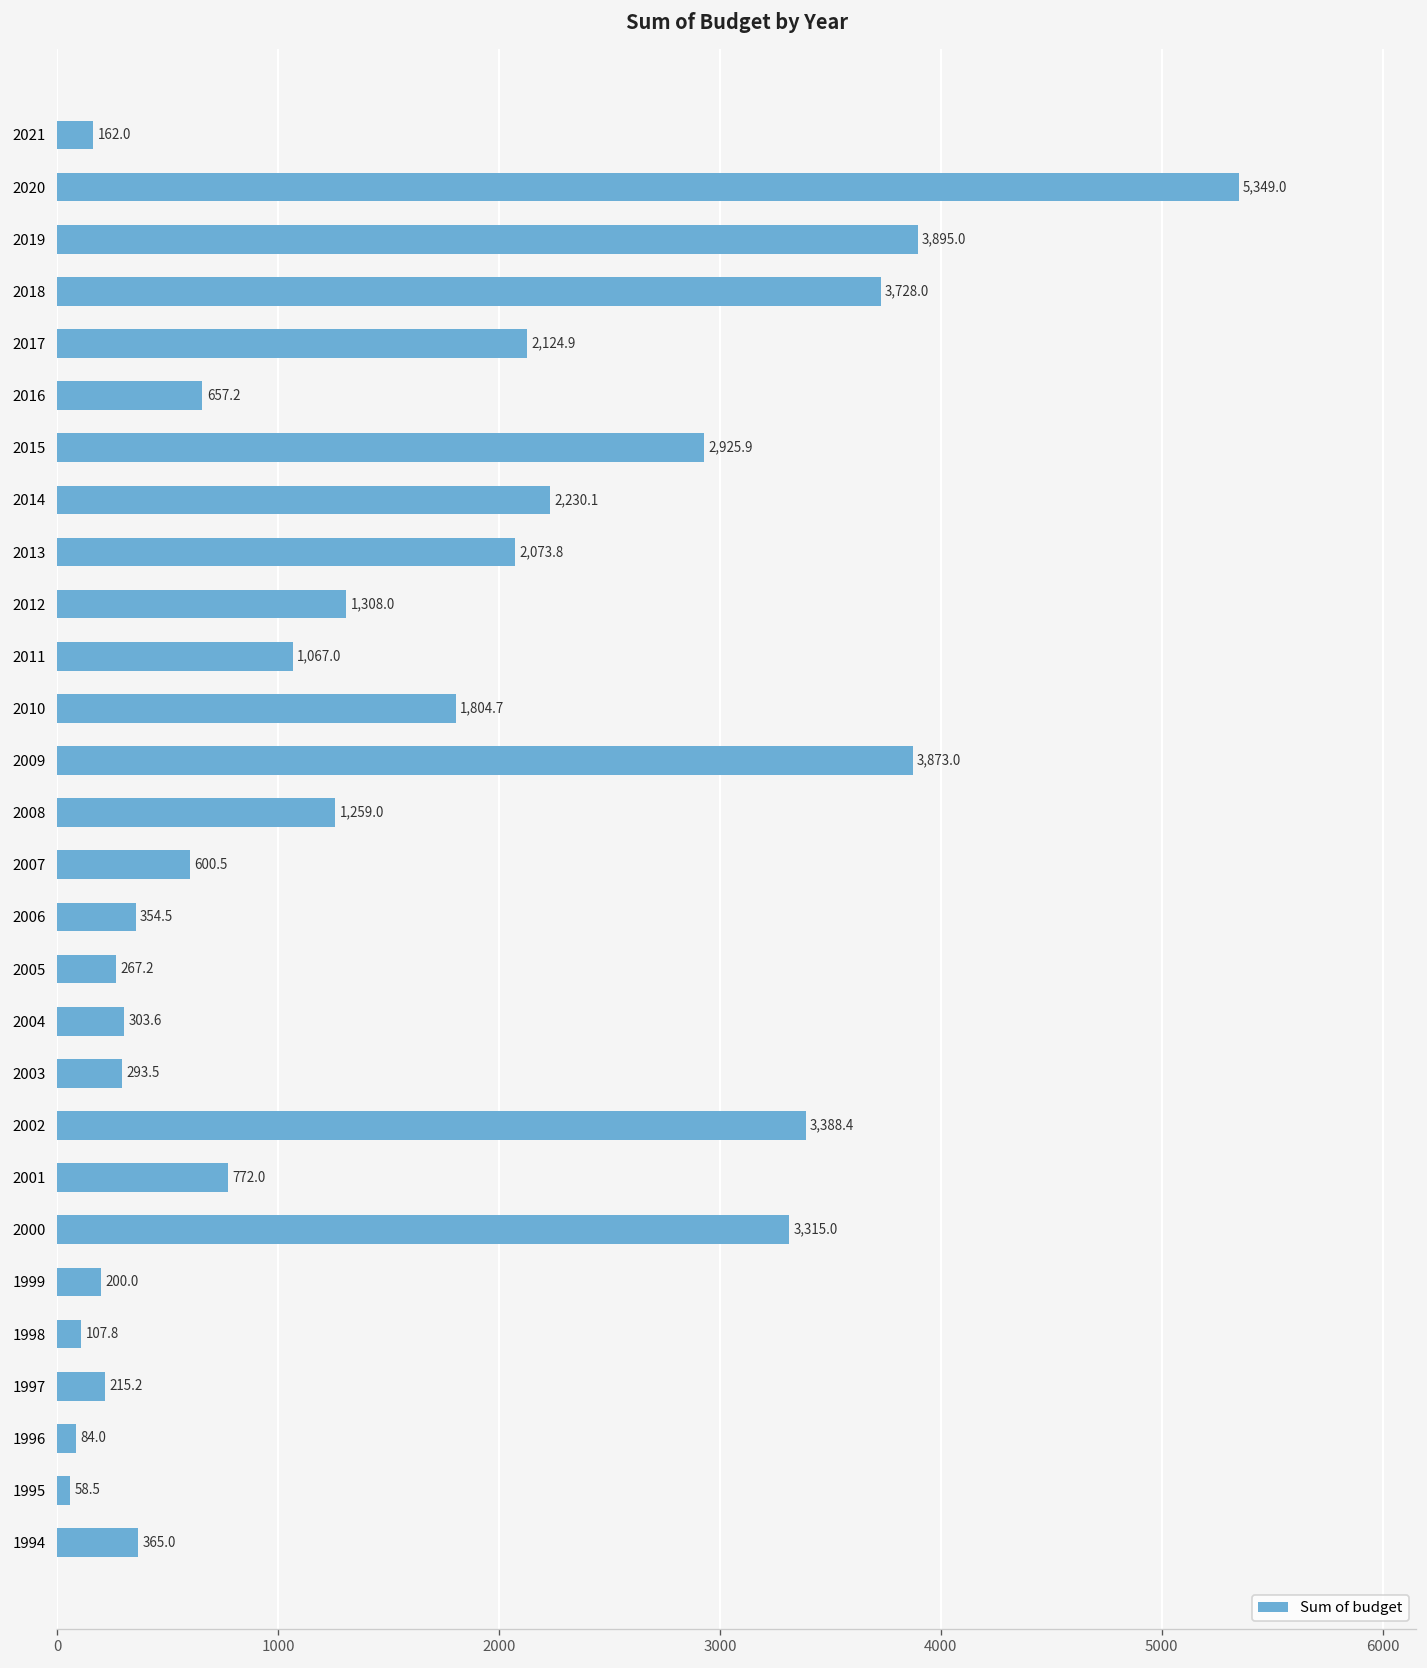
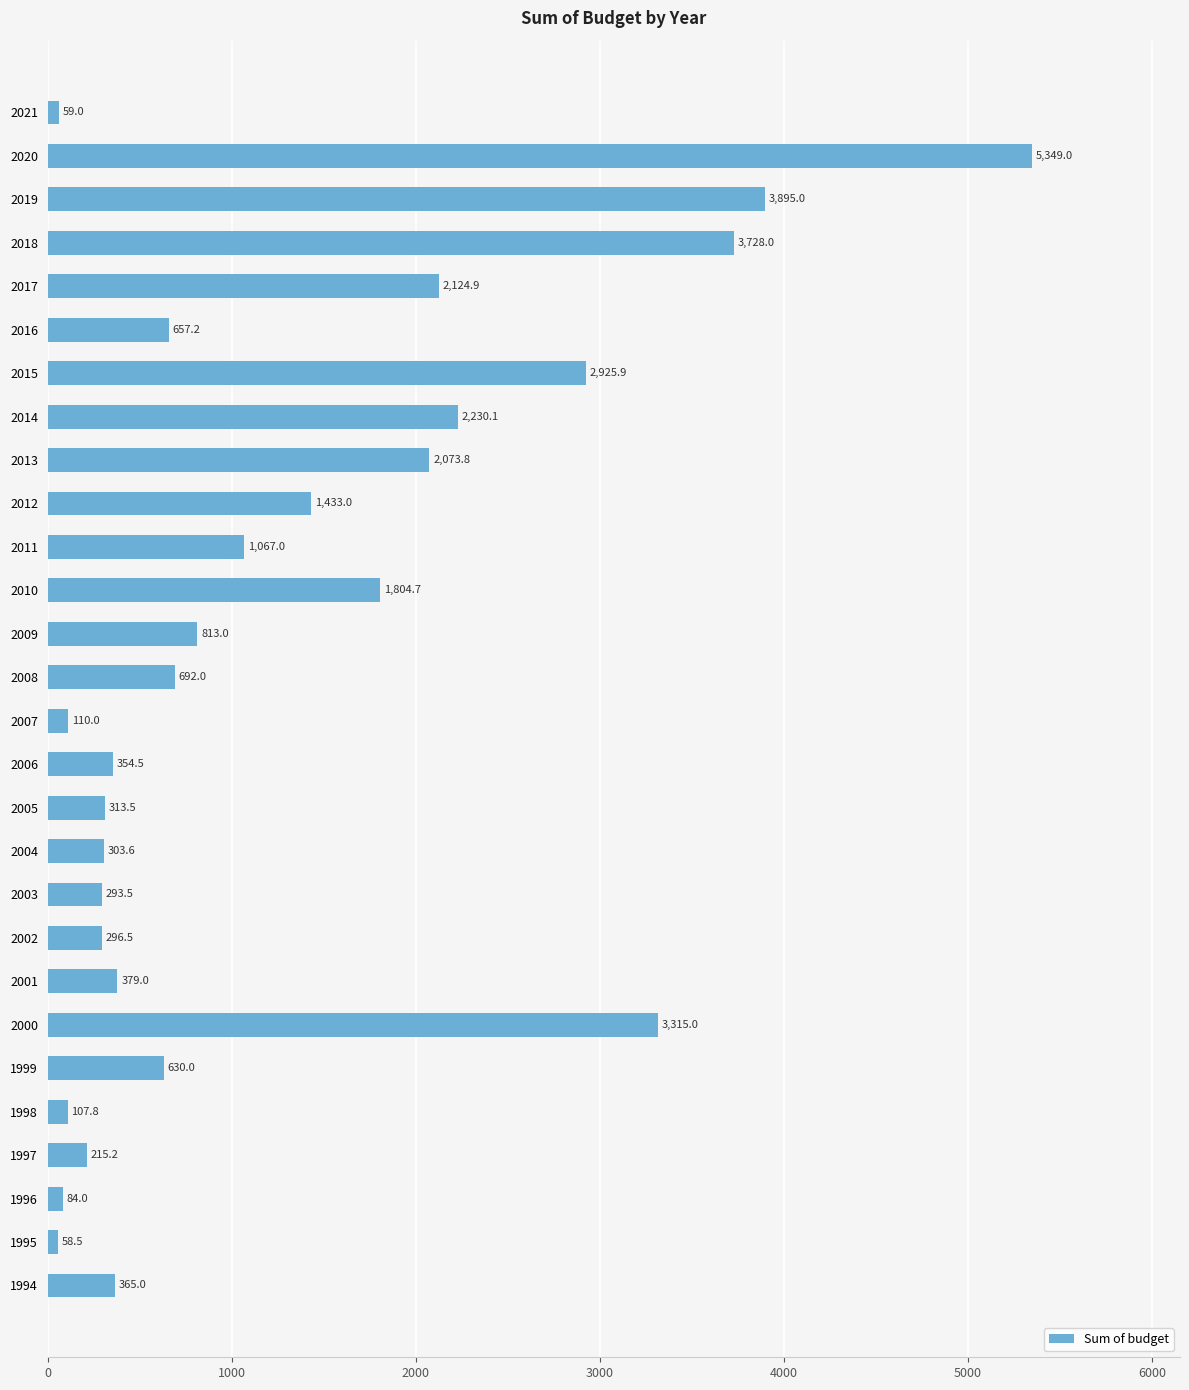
2021: 162.0 -> 59.0
2012: 1,308.0 -> 1,433.0
2009: 3,873.0 -> 813.0
2008: 1,259.0 -> 692.0
2007: 600.5 -> 110.0
2005: 267.2 -> 313.5
2002: 3,388.4 -> 296.5
2001: 772.0 -> 379.0
1999: 200.0 -> 630.0
